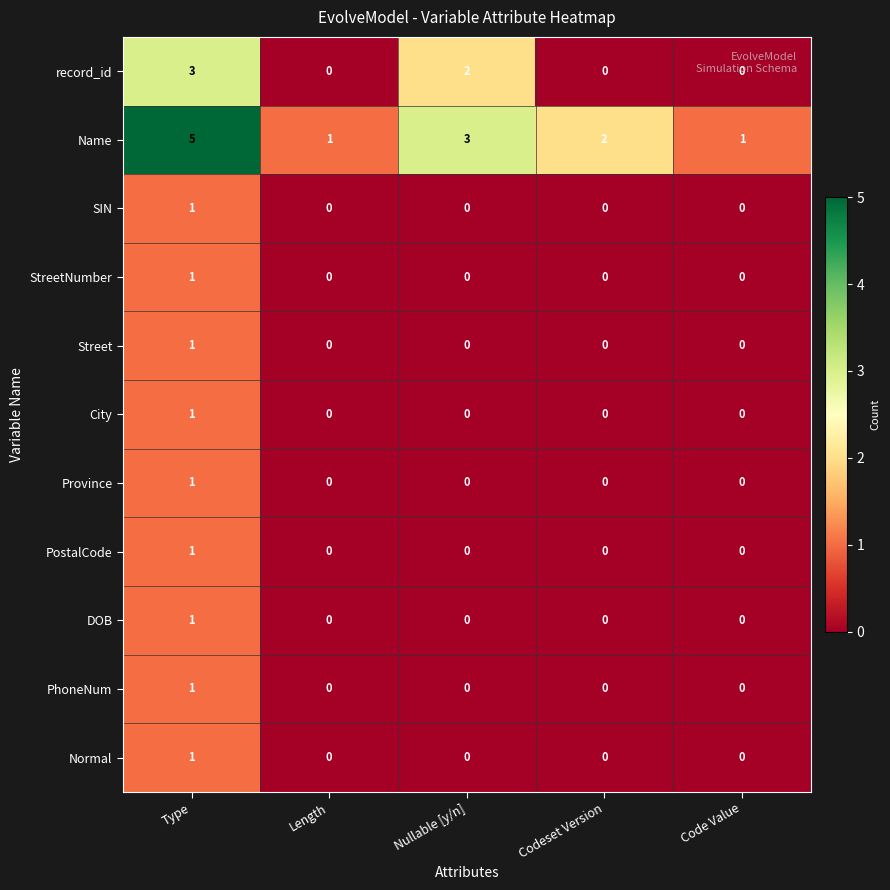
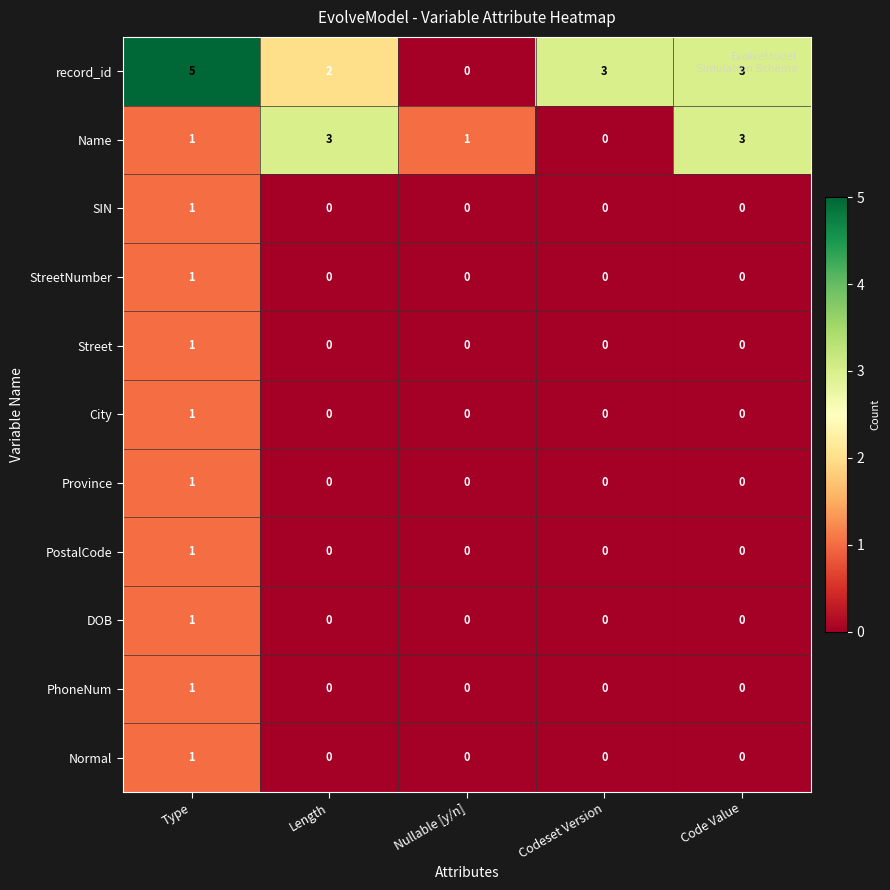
record_id, Type: 3 -> 5
record_id, Length: 0 -> 2
record_id, Nullable [y/n]: 2 -> 0
record_id, Codeset Version: 0 -> 3
record_id, Code Value: 0 -> 3
Name, Type: 5 -> 1
Name, Length: 1 -> 3
Name, Nullable [y/n]: 3 -> 1
Name, Codeset Version: 2 -> 0
Name, Code Value: 1 -> 3
